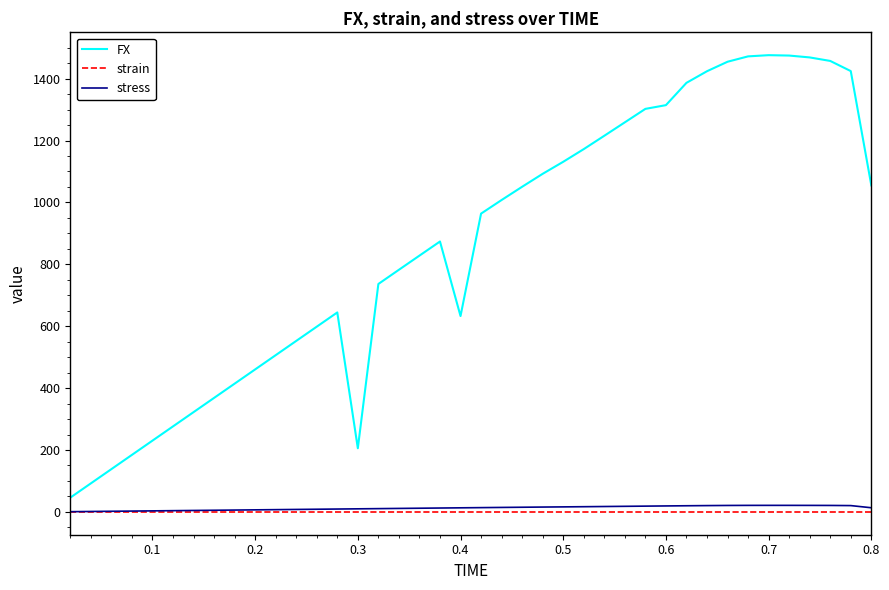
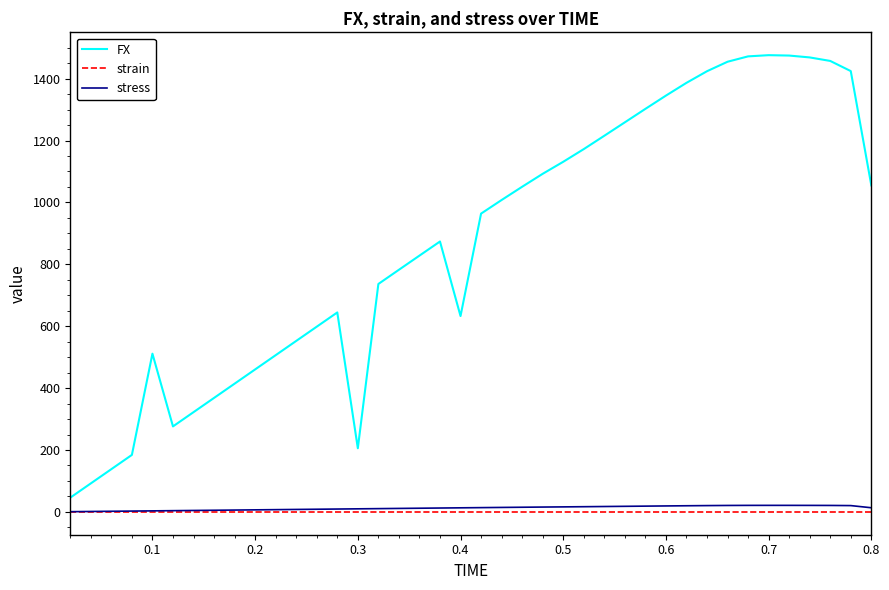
FX, 0.1: 230 -> 510
FX, 0.6: 1310 -> 1350
